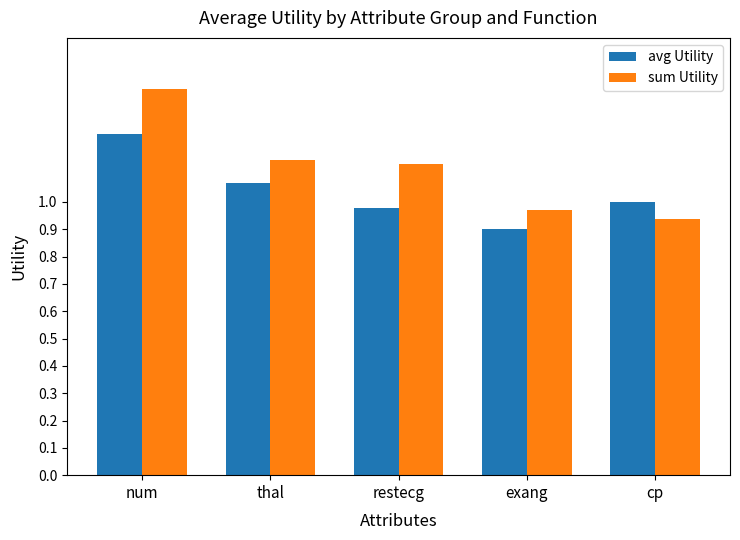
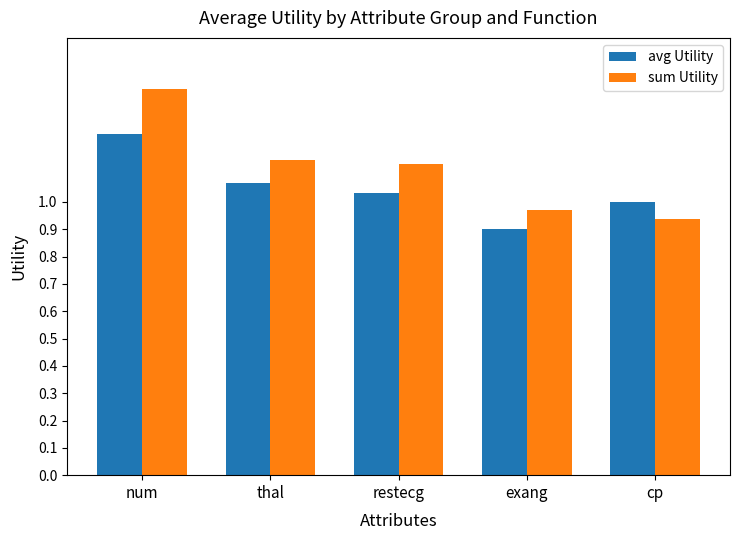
avg Utility, restecg: 0.98 -> 1.03
